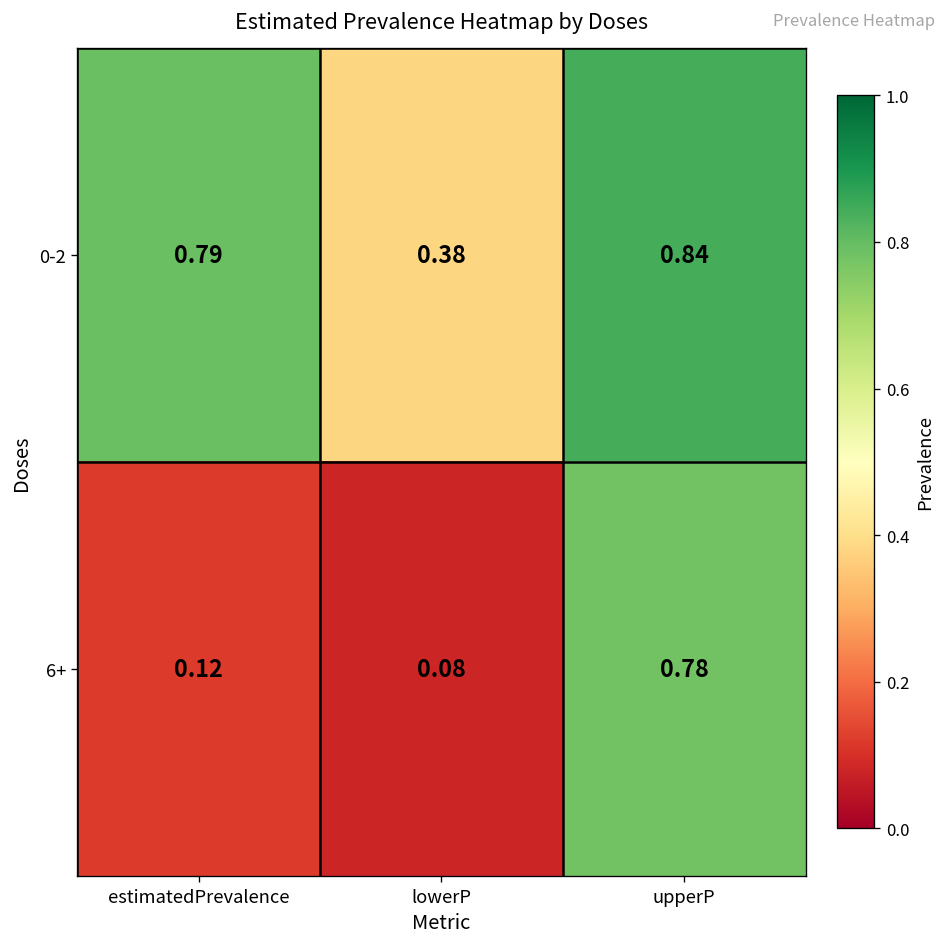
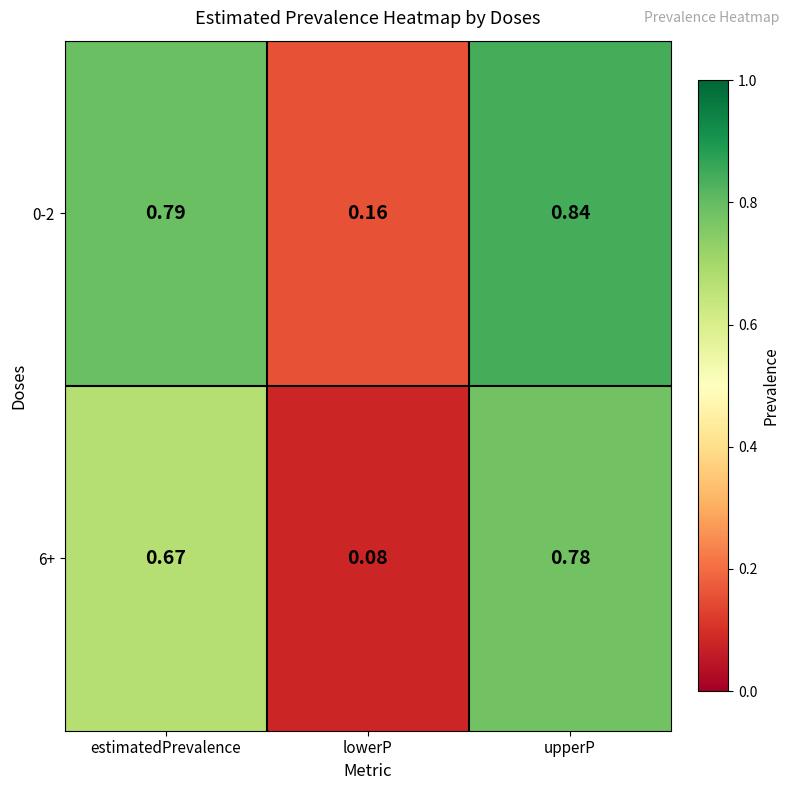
0-2, lowerP: 0.38 -> 0.16
6+, estimatedPrevalence: 0.12 -> 0.67
